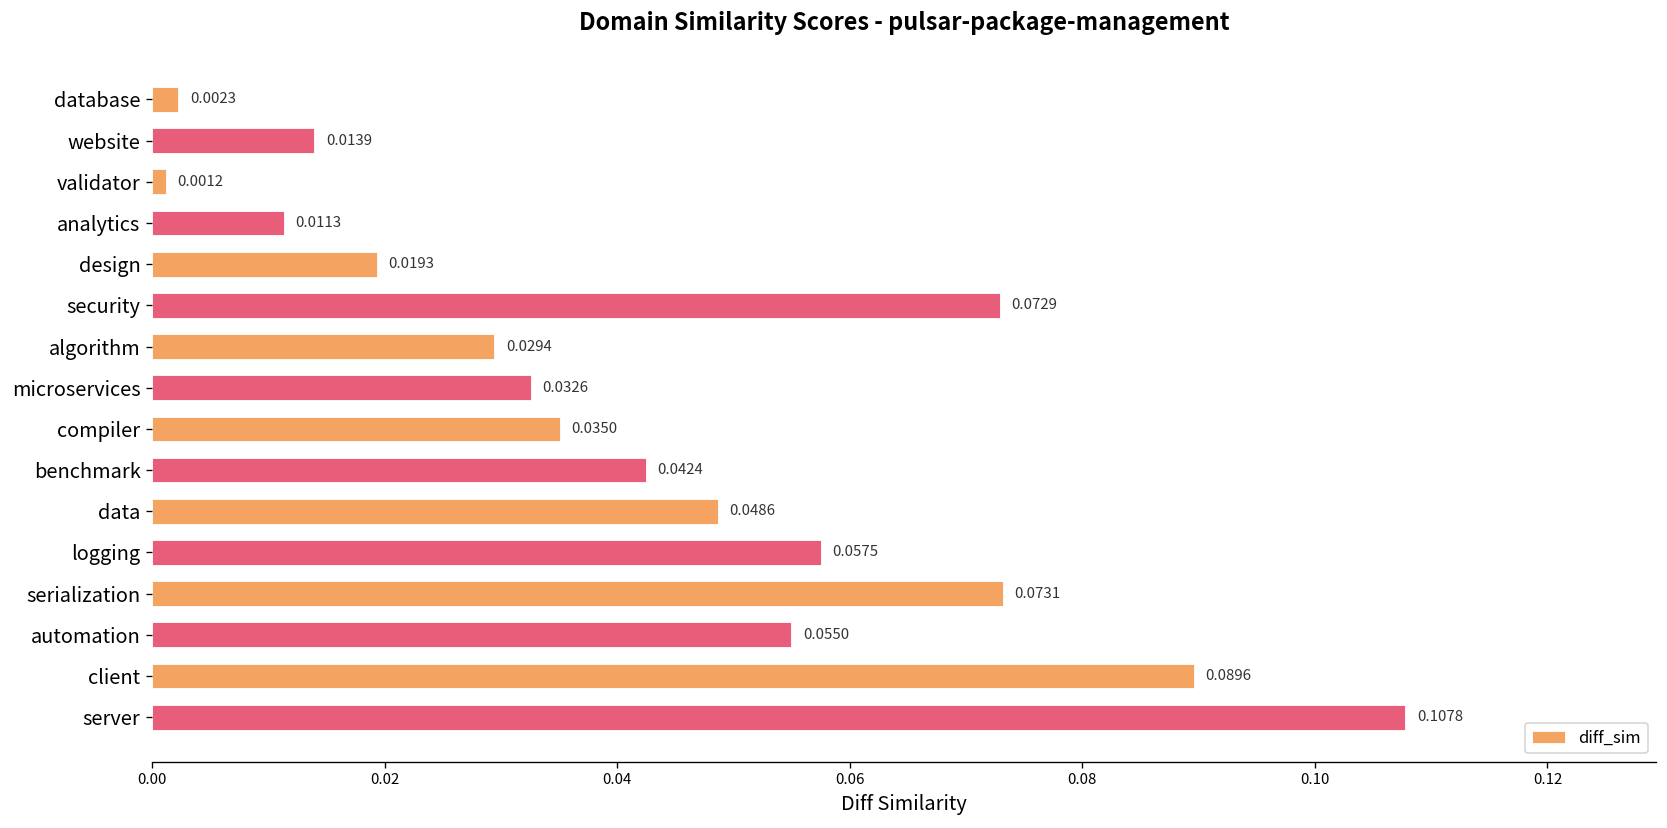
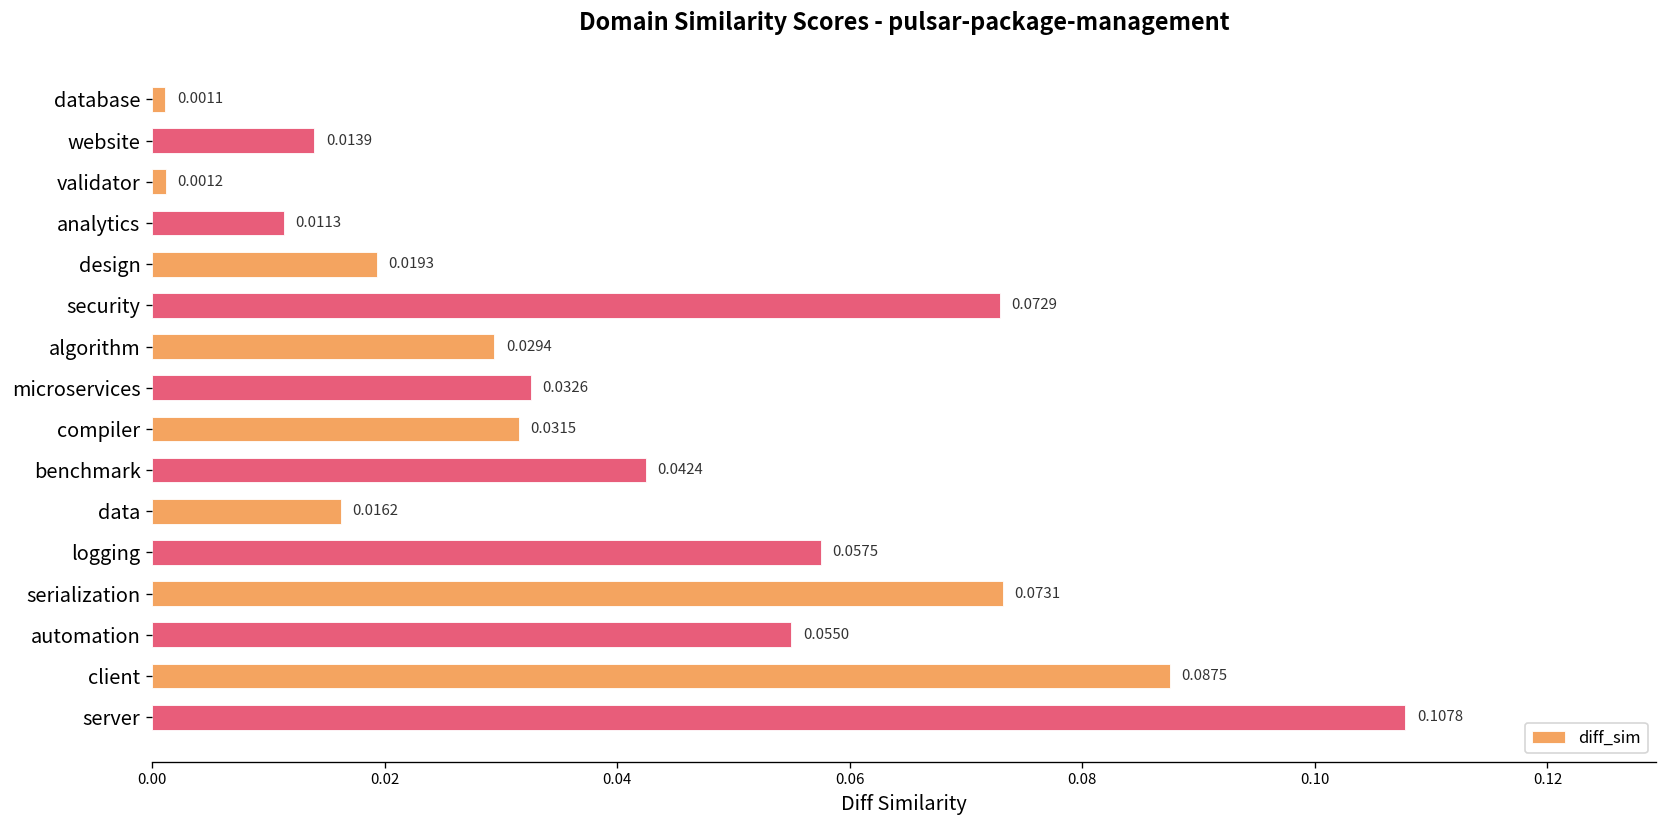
database: 0.0023 -> 0.0011
compiler: 0.0350 -> 0.0315
data: 0.0486 -> 0.0162
client: 0.0896 -> 0.0875
